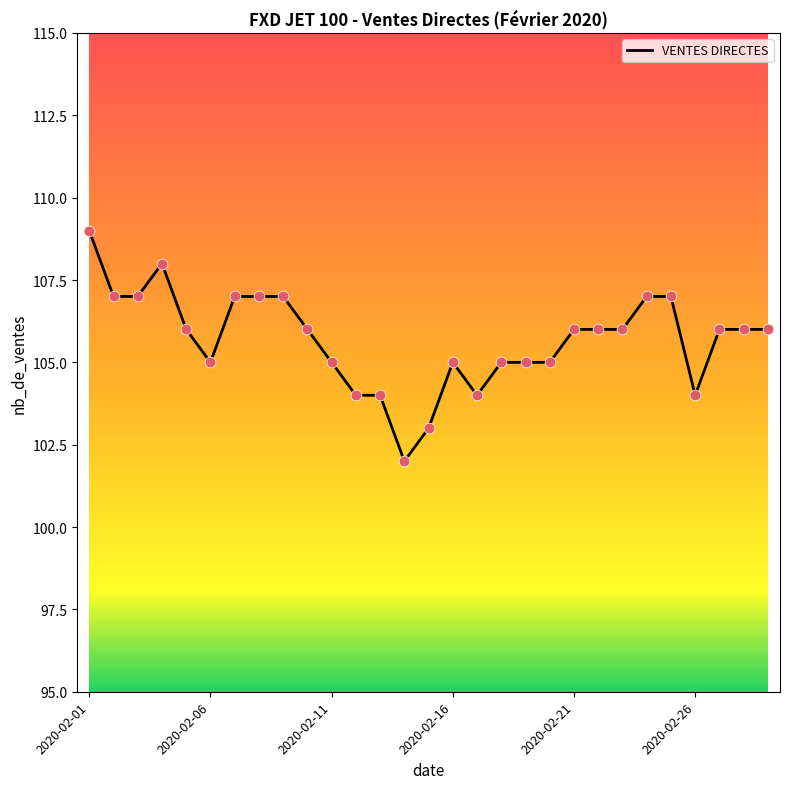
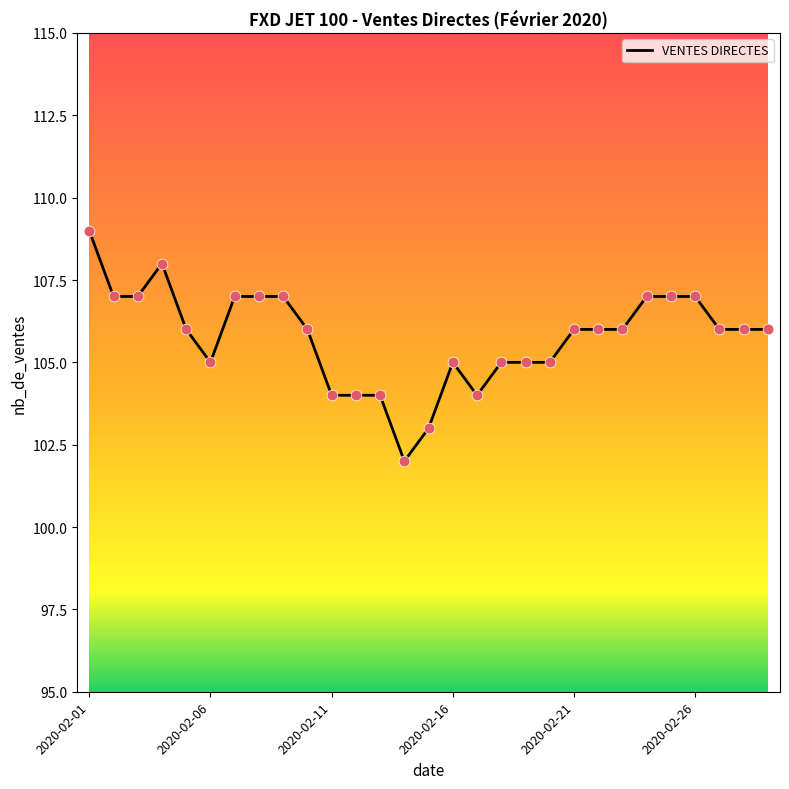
2020-02-11: 105 -> 104
2020-02-26: 104 -> 107
